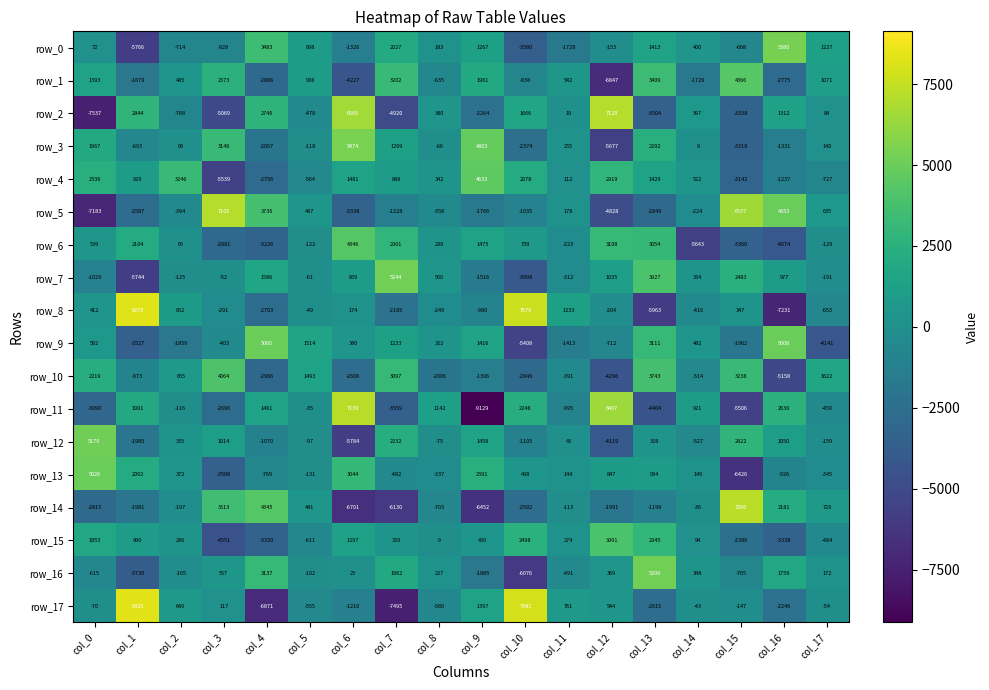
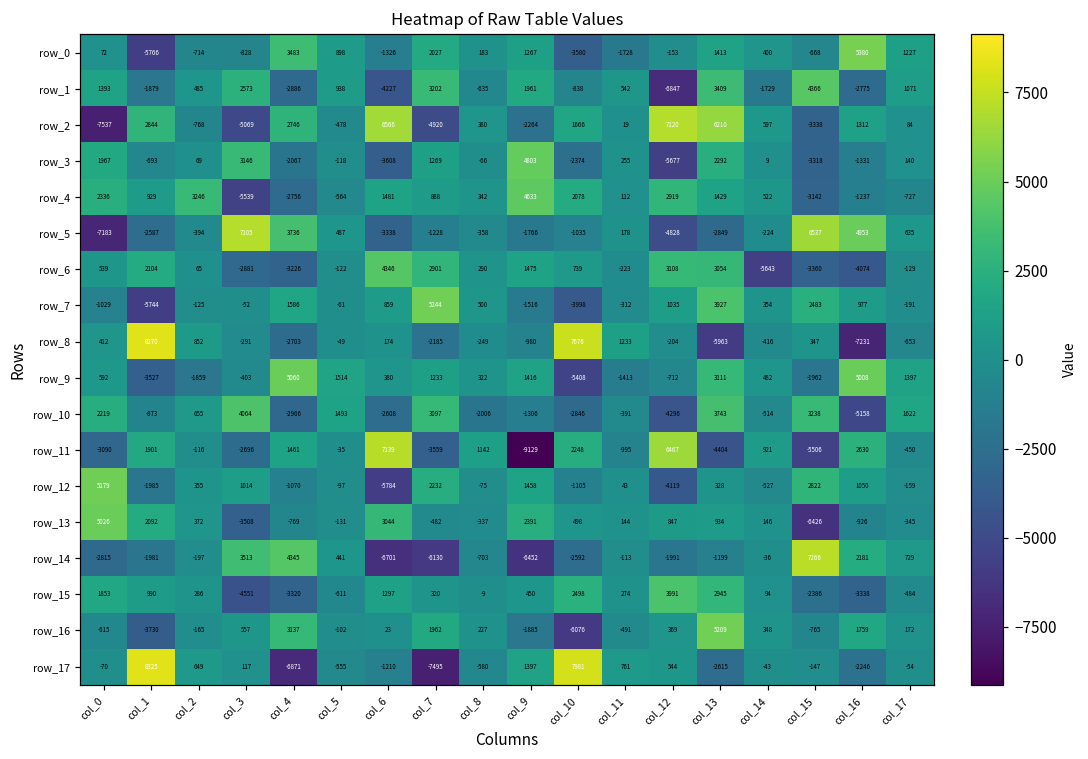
row_2, col_13: -3504 -> 6210
row_3, col_6: 5474 -> -3608
row_9, col_17: -4141 -> 1397
